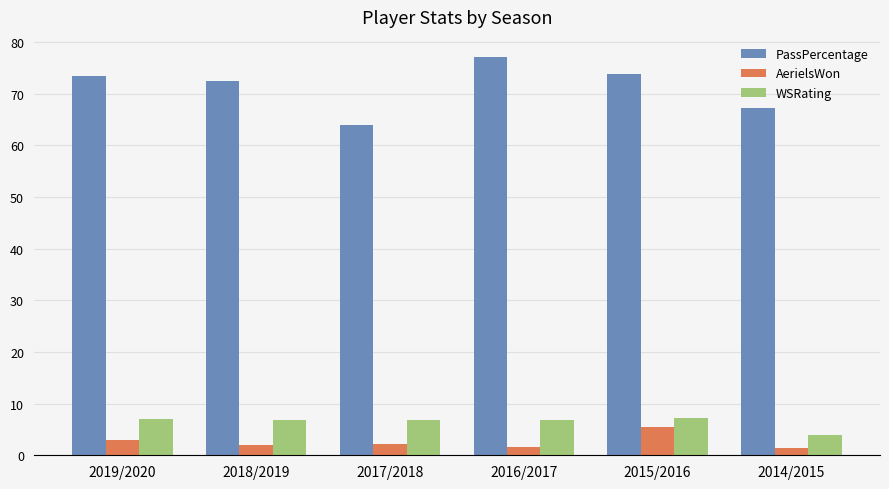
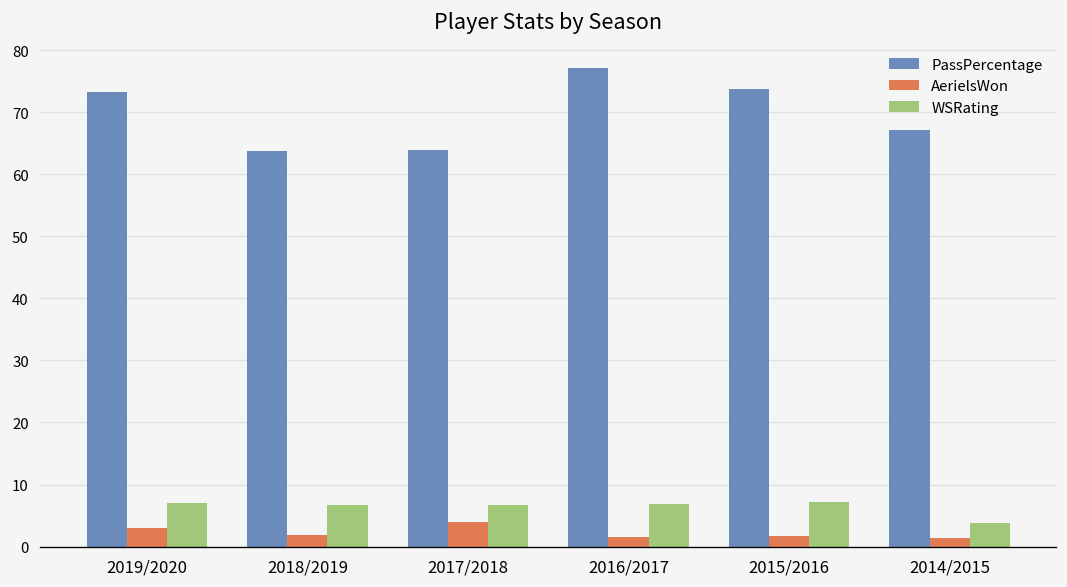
PassPercentage, 2018/2019: 73 -> 64
AerielsWon, 2017/2018: 2 -> 4
AerielsWon, 2015/2016: 5 -> 2
